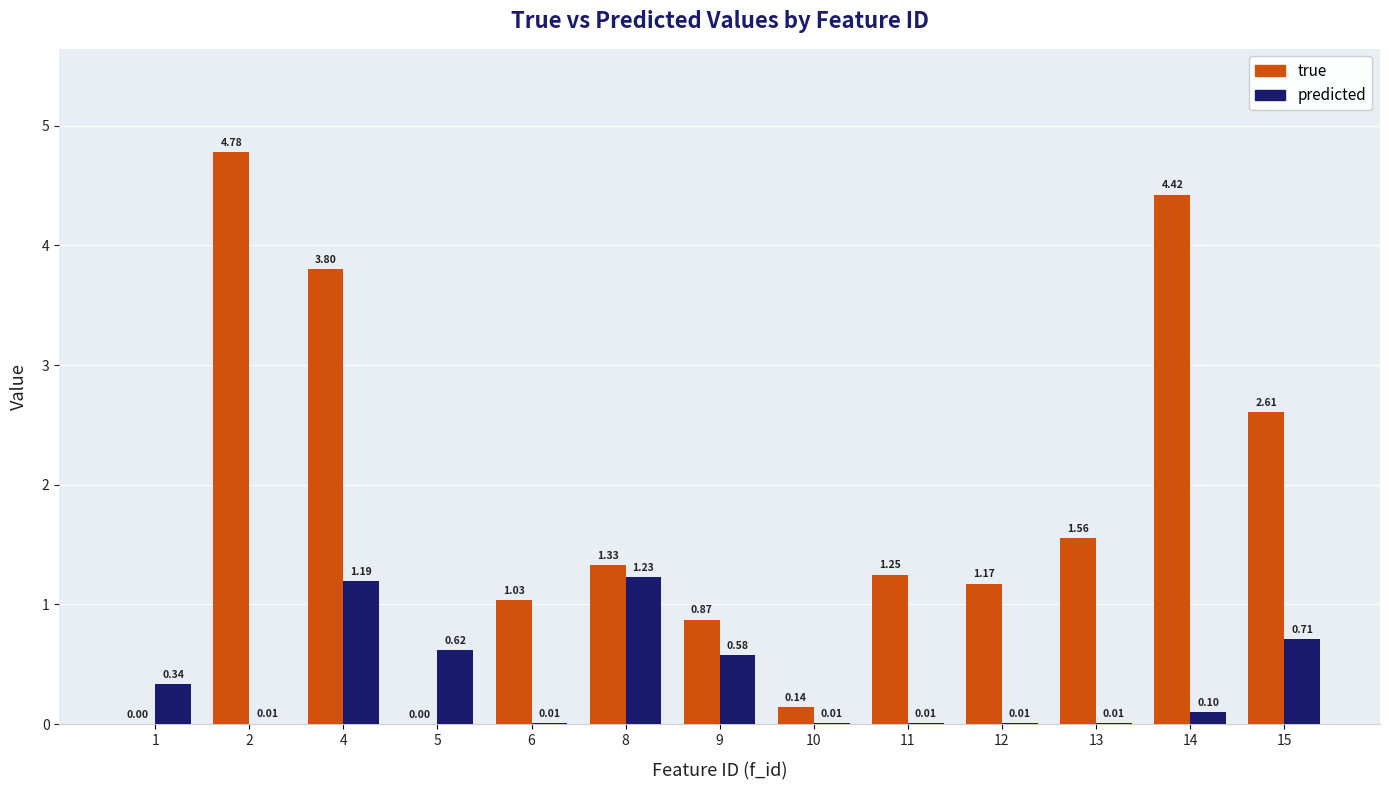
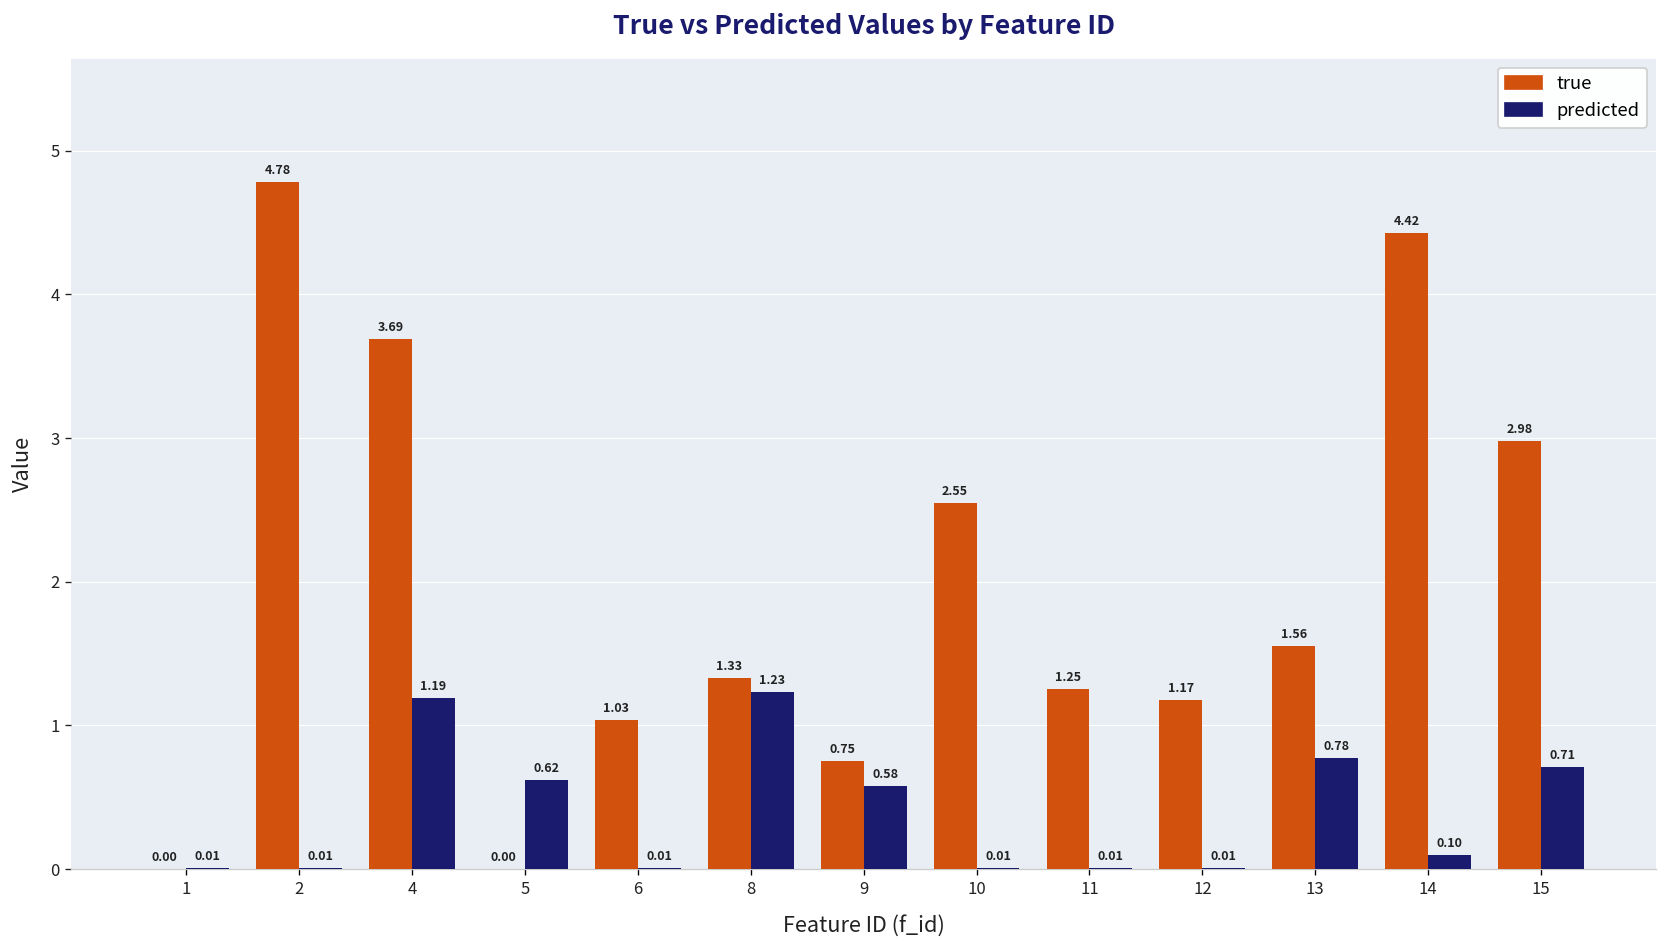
predicted, 1: 0.34 -> 0.01
true, 4: 3.80 -> 3.69
true, 9: 0.87 -> 0.75
true, 10: 0.14 -> 2.55
predicted, 13: 0.01 -> 0.78
true, 15: 2.61 -> 2.98
